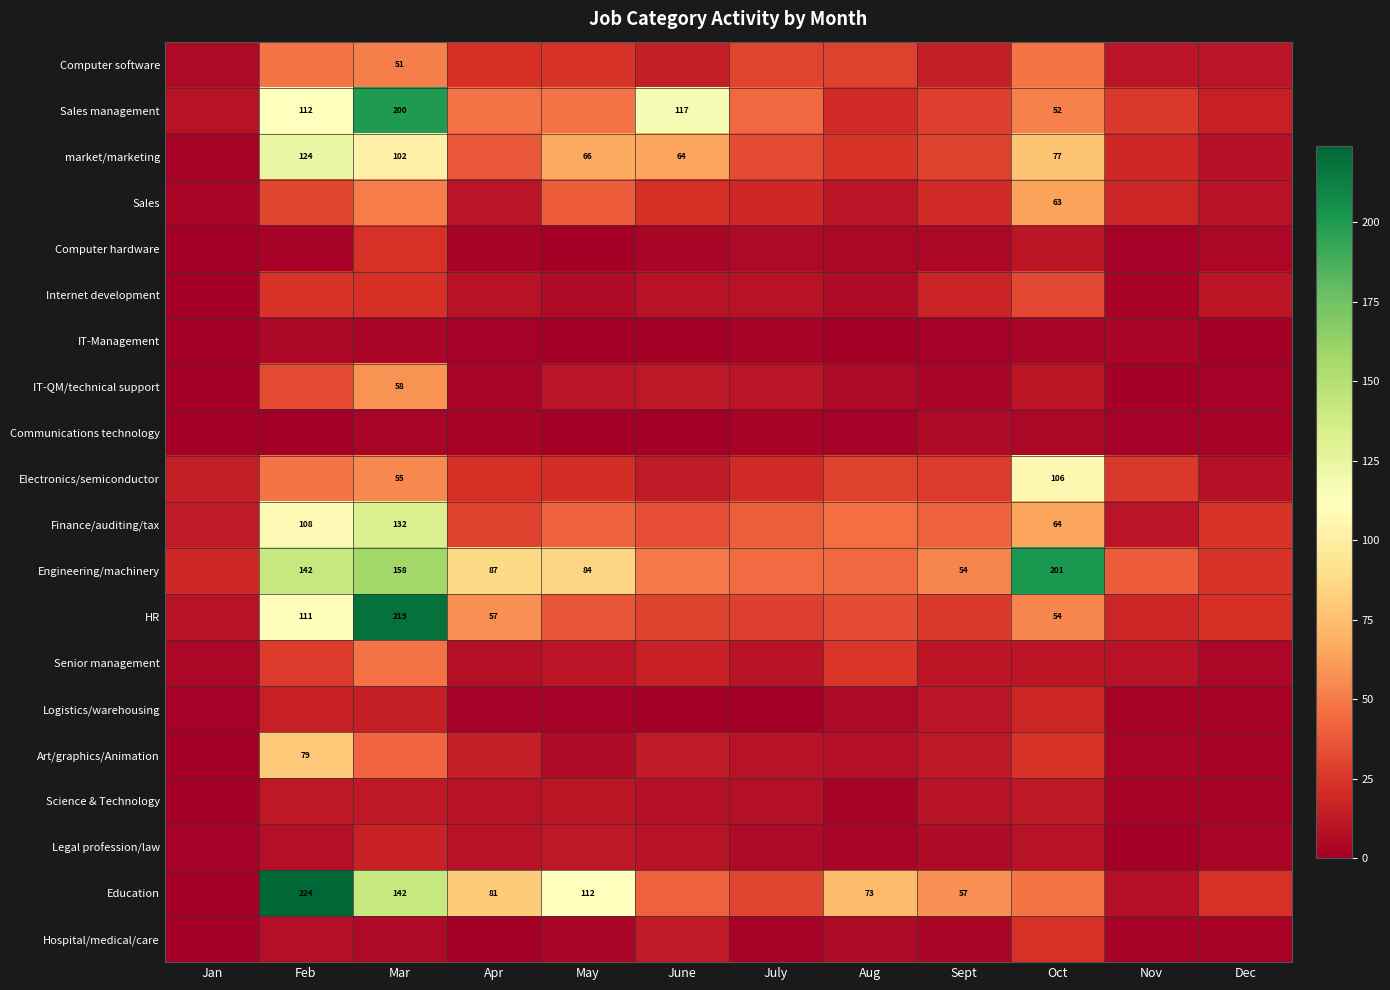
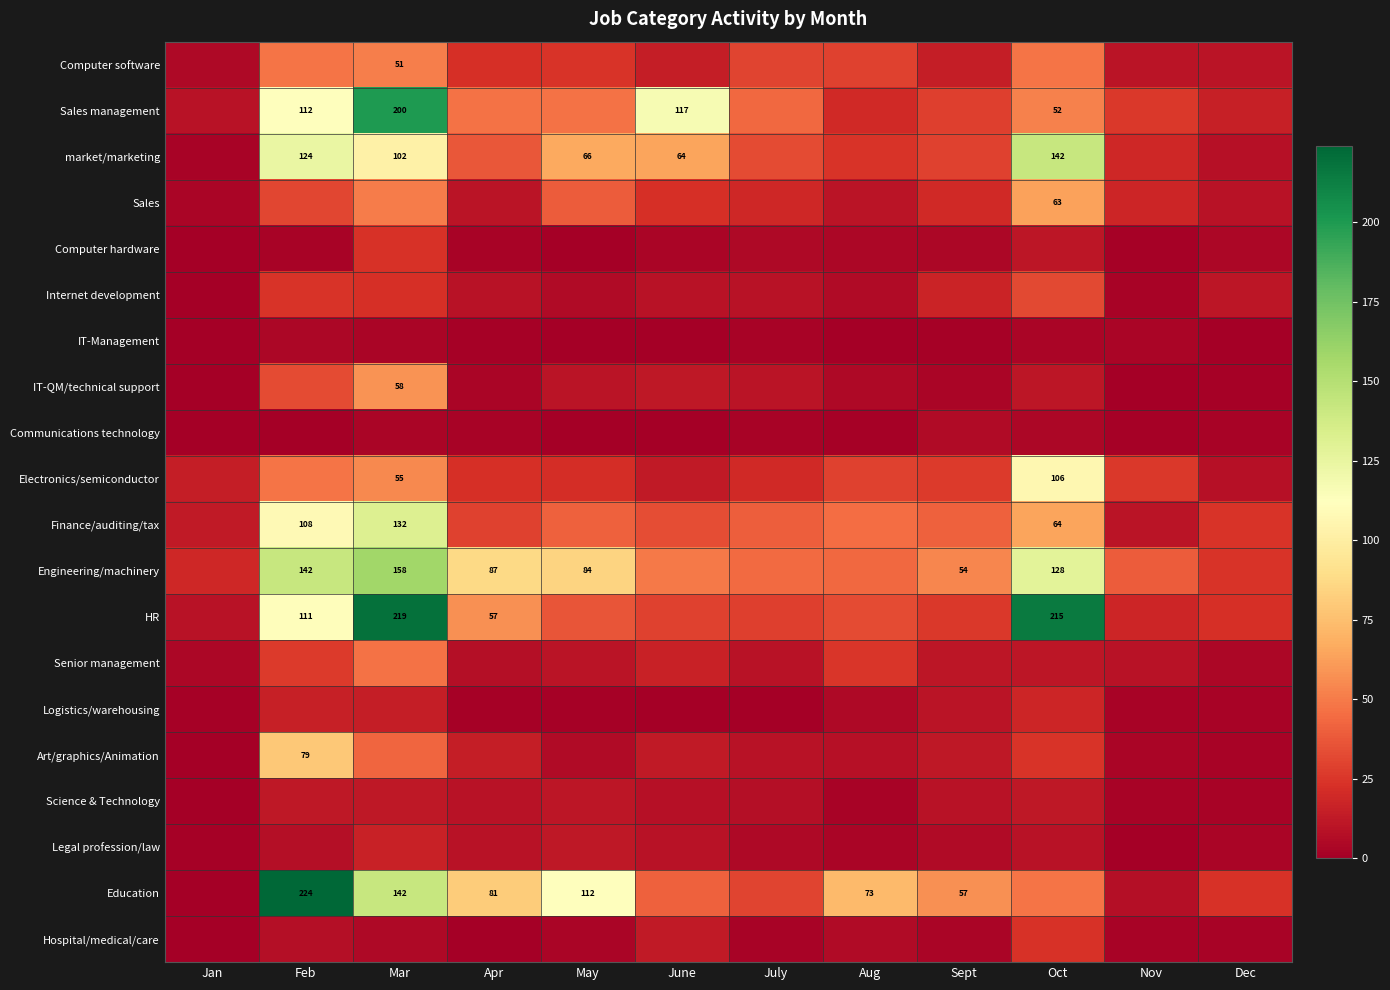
market/marketing, Oct: 77 -> 142
Engineering/machinery, Oct: 201 -> 128
HR, Oct: 54 -> 215
